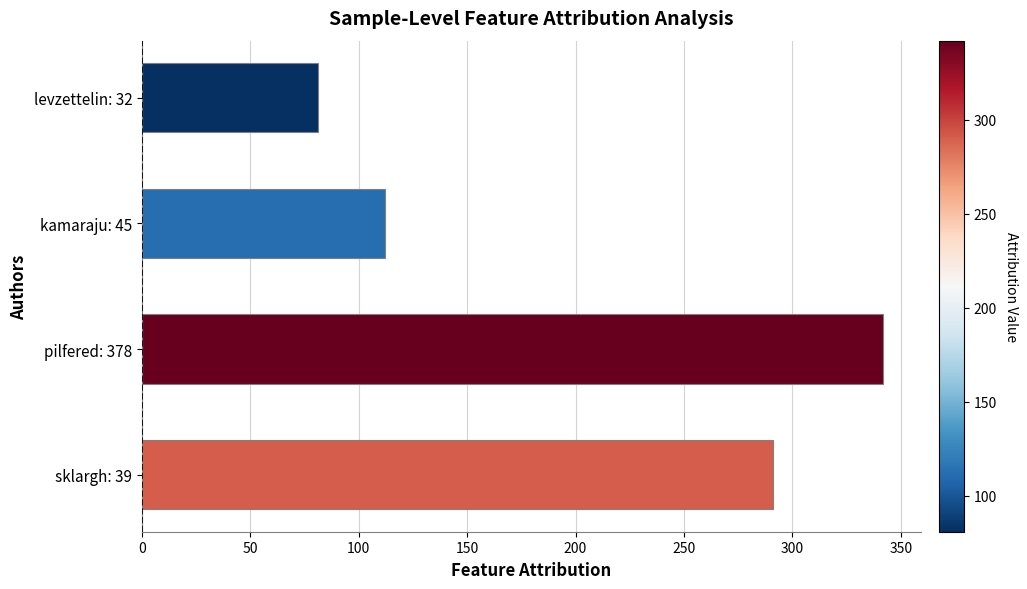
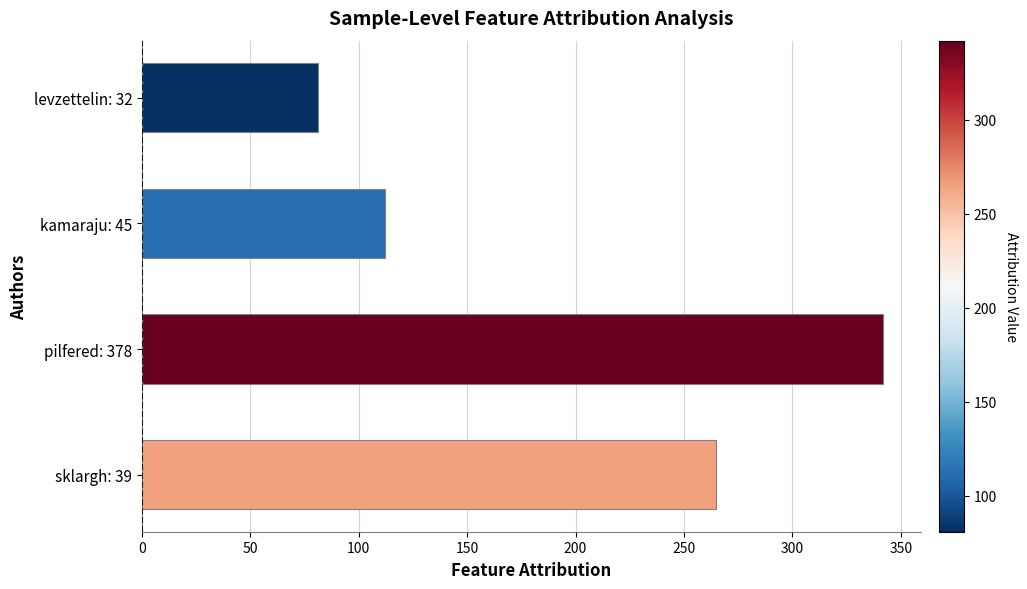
sklargh: 39: 291 -> 265
